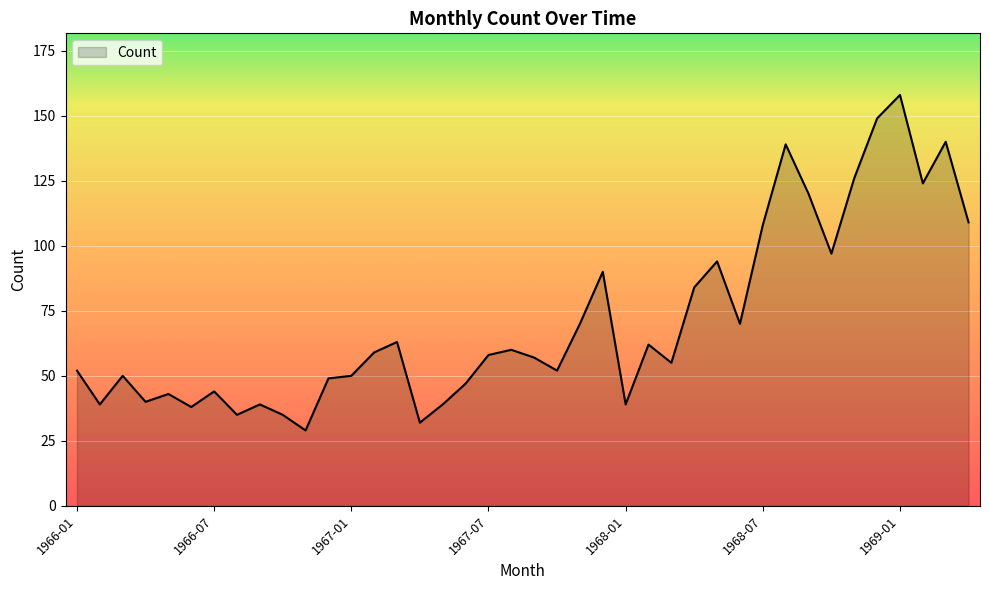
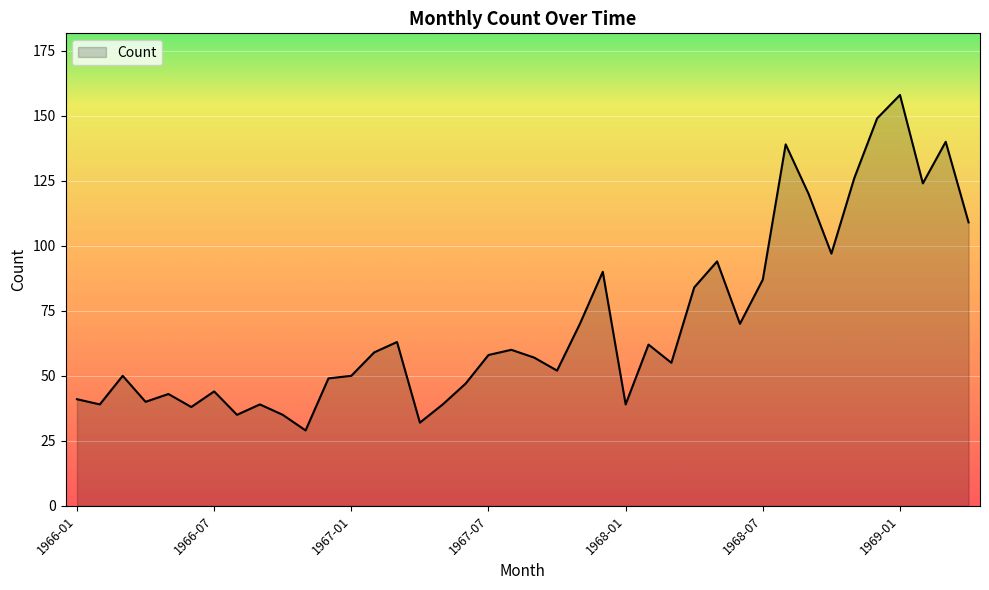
1966-01: 52 -> 41
1968-07: 108 -> 87
